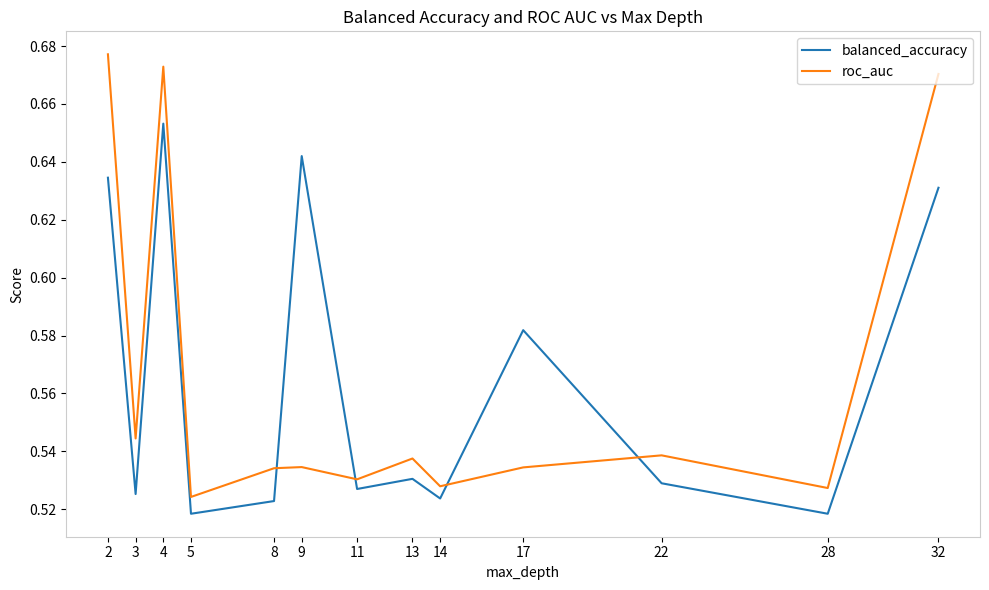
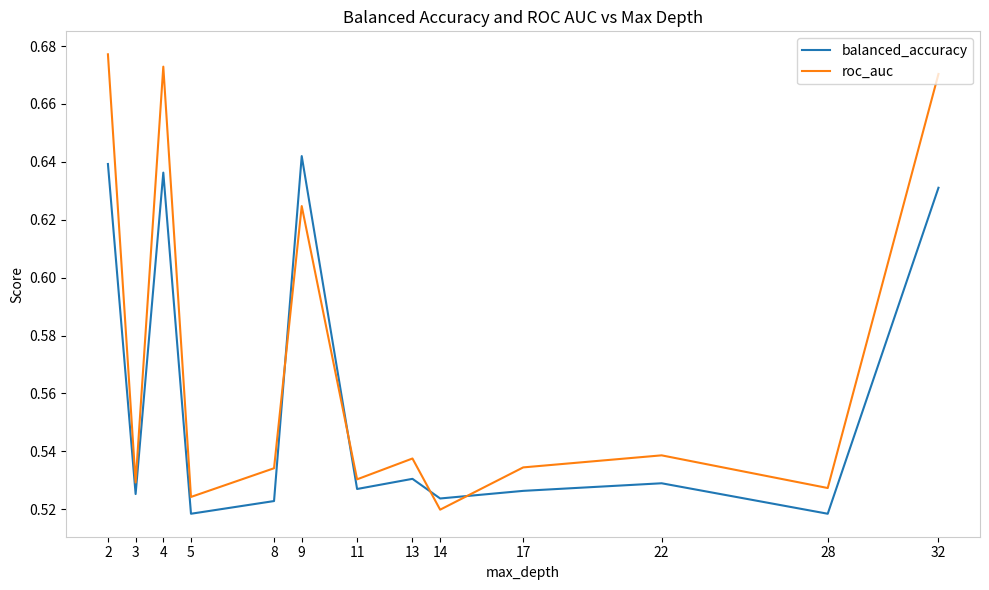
balanced_accuracy, 2: 0.635 -> 0.639
roc_auc, 3: 0.544 -> 0.529
balanced_accuracy, 4: 0.653 -> 0.636
roc_auc, 9: 0.535 -> 0.625
roc_auc, 14: 0.528 -> 0.520
balanced_accuracy, 17: 0.582 -> 0.526
